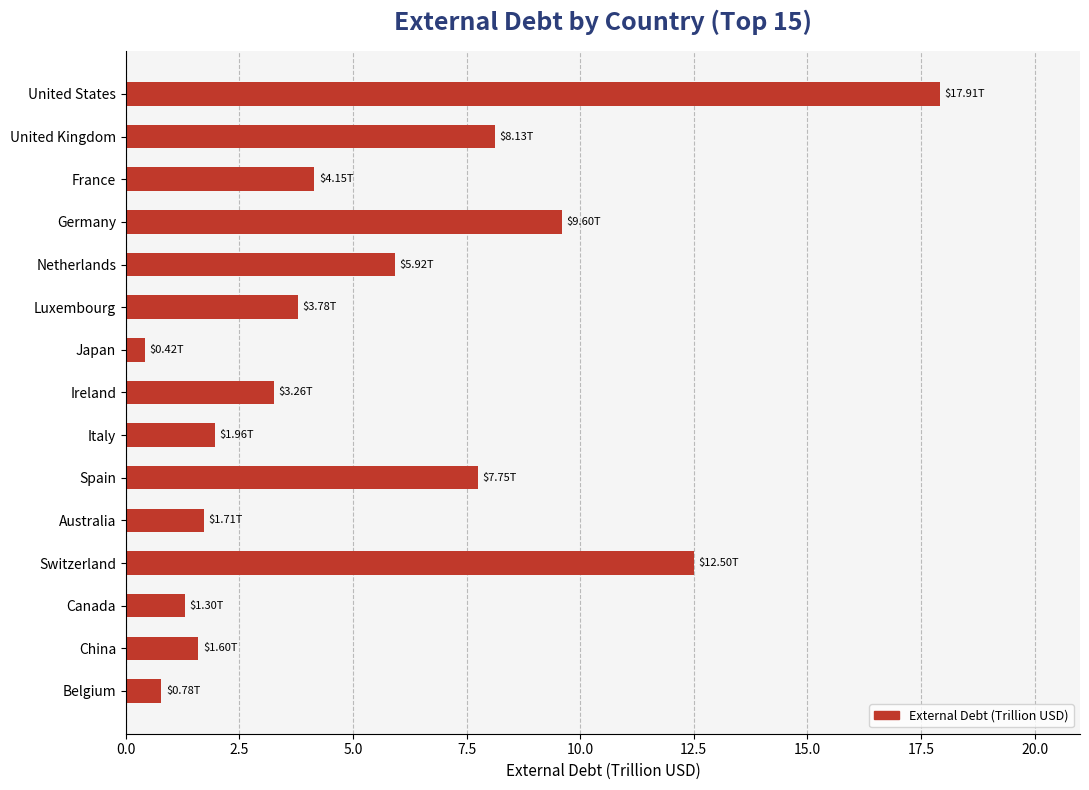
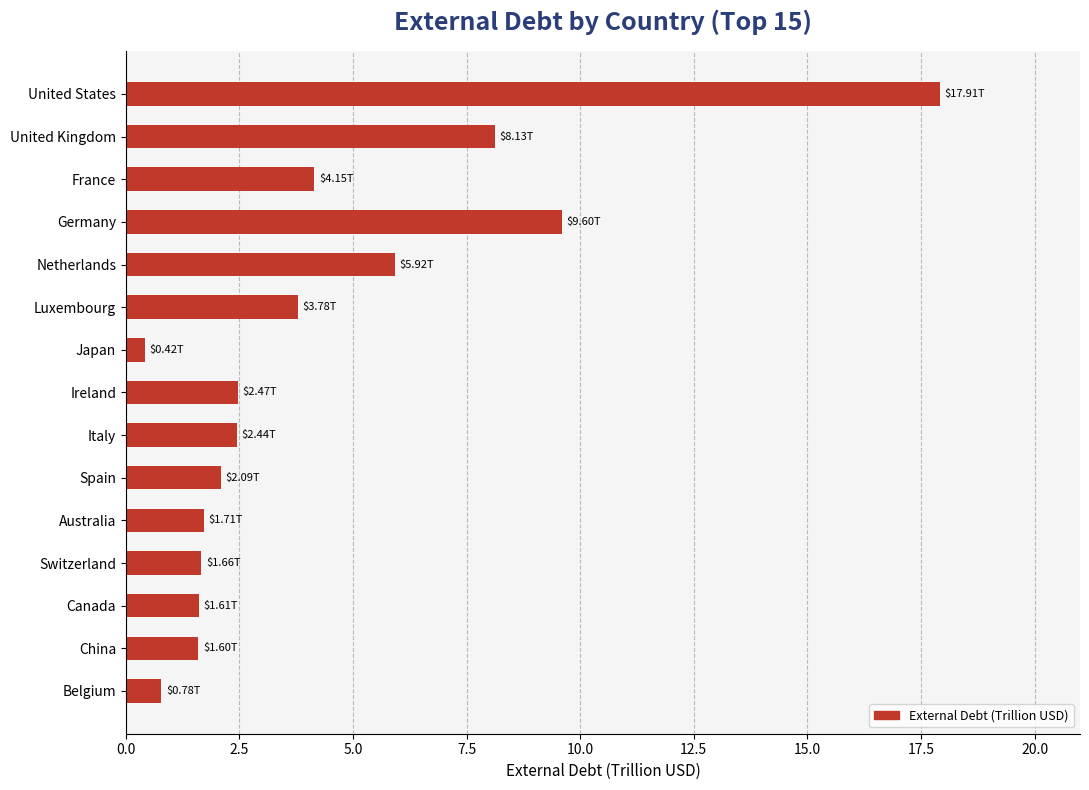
Ireland: $3.26T -> $2.47T
Italy: $1.96T -> $2.44T
Spain: $7.75T -> $2.09T
Switzerland: $12.50T -> $1.66T
Canada: $1.30T -> $1.61T
